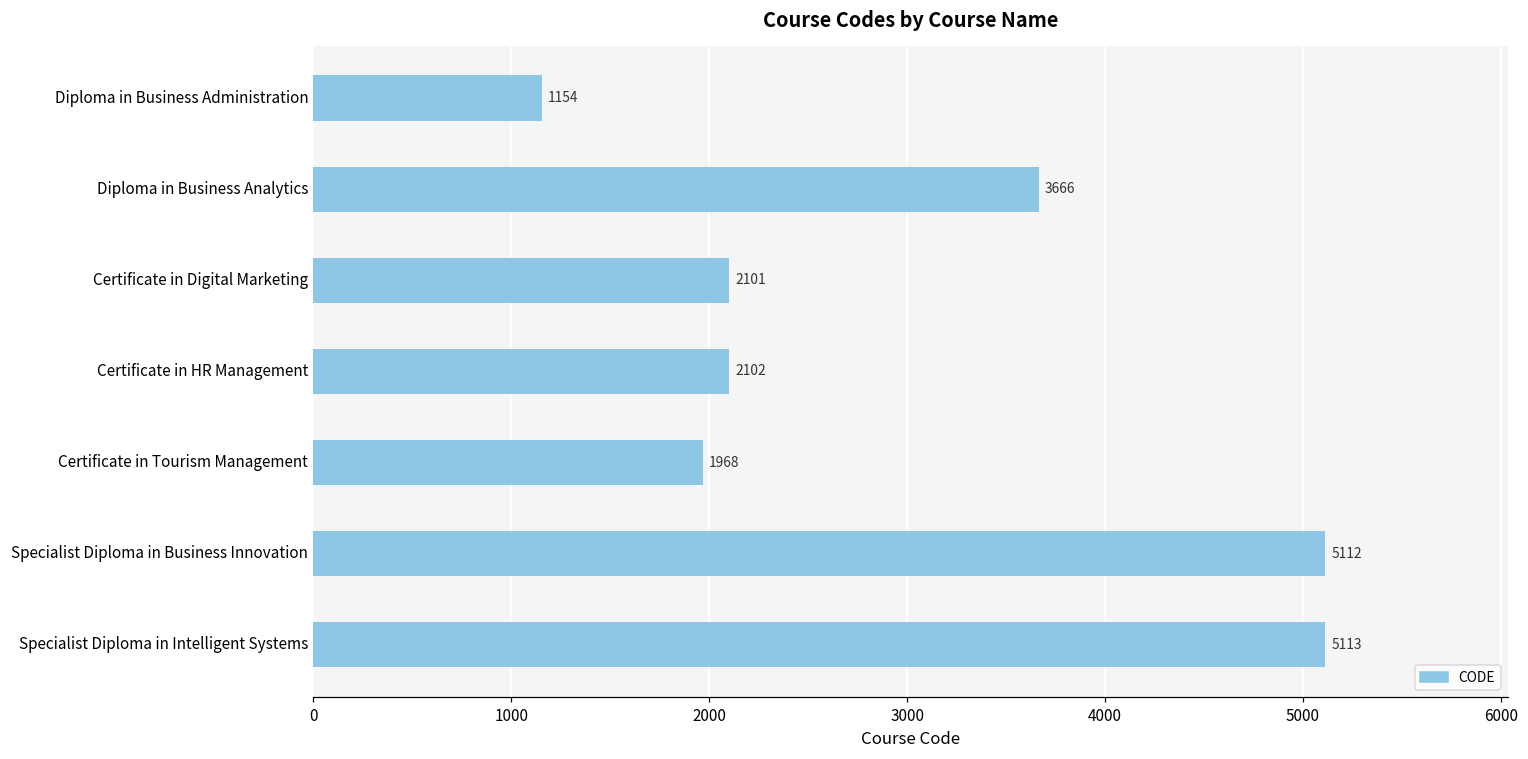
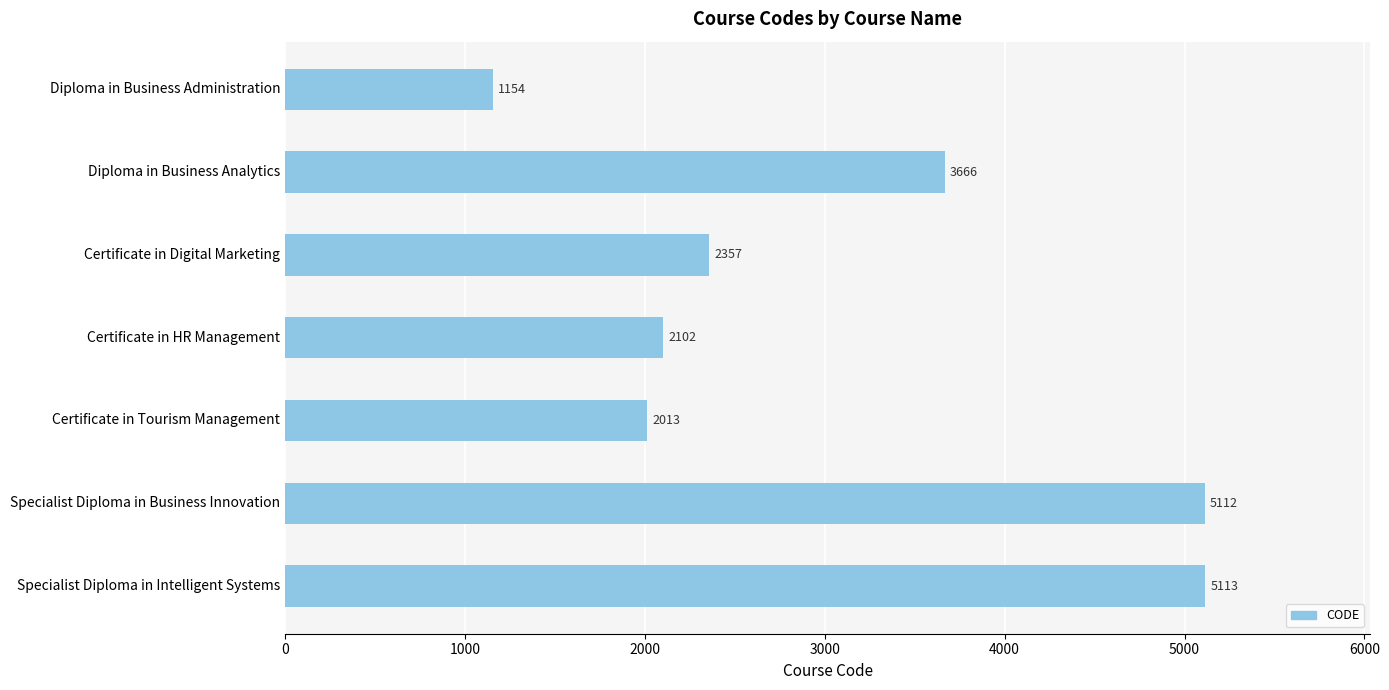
Certificate in Digital Marketing: 2101 -> 2357
Certificate in Tourism Management: 1968 -> 2013
